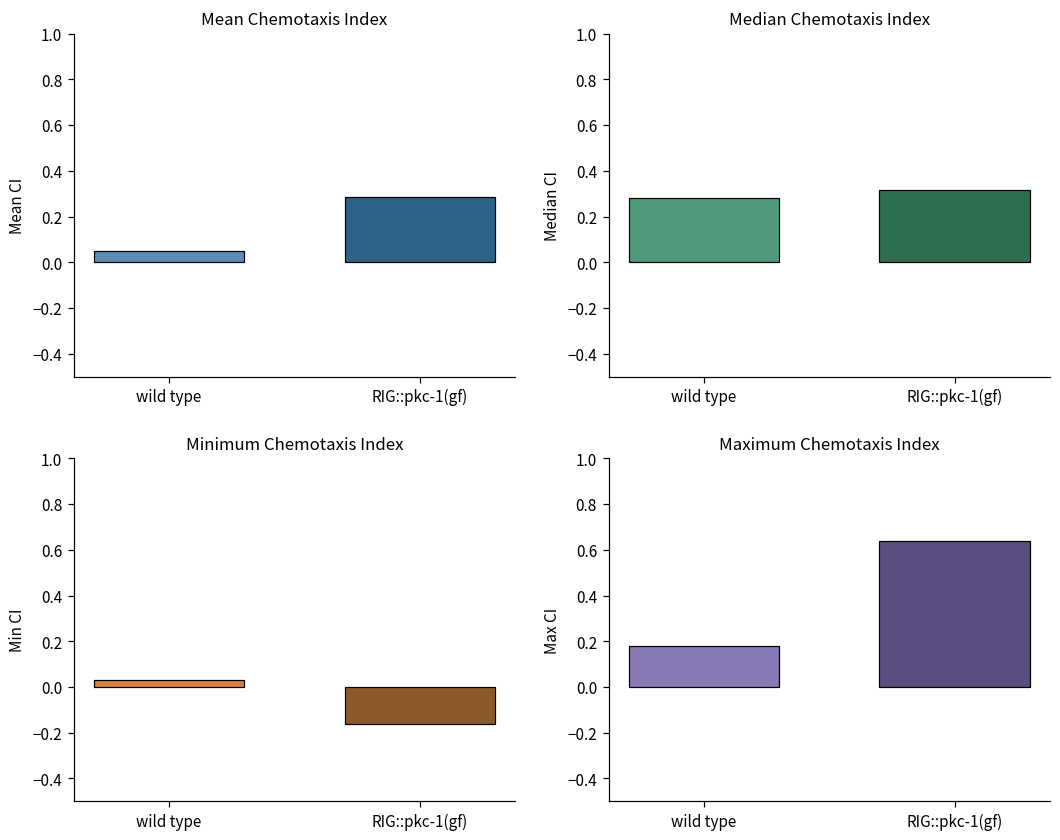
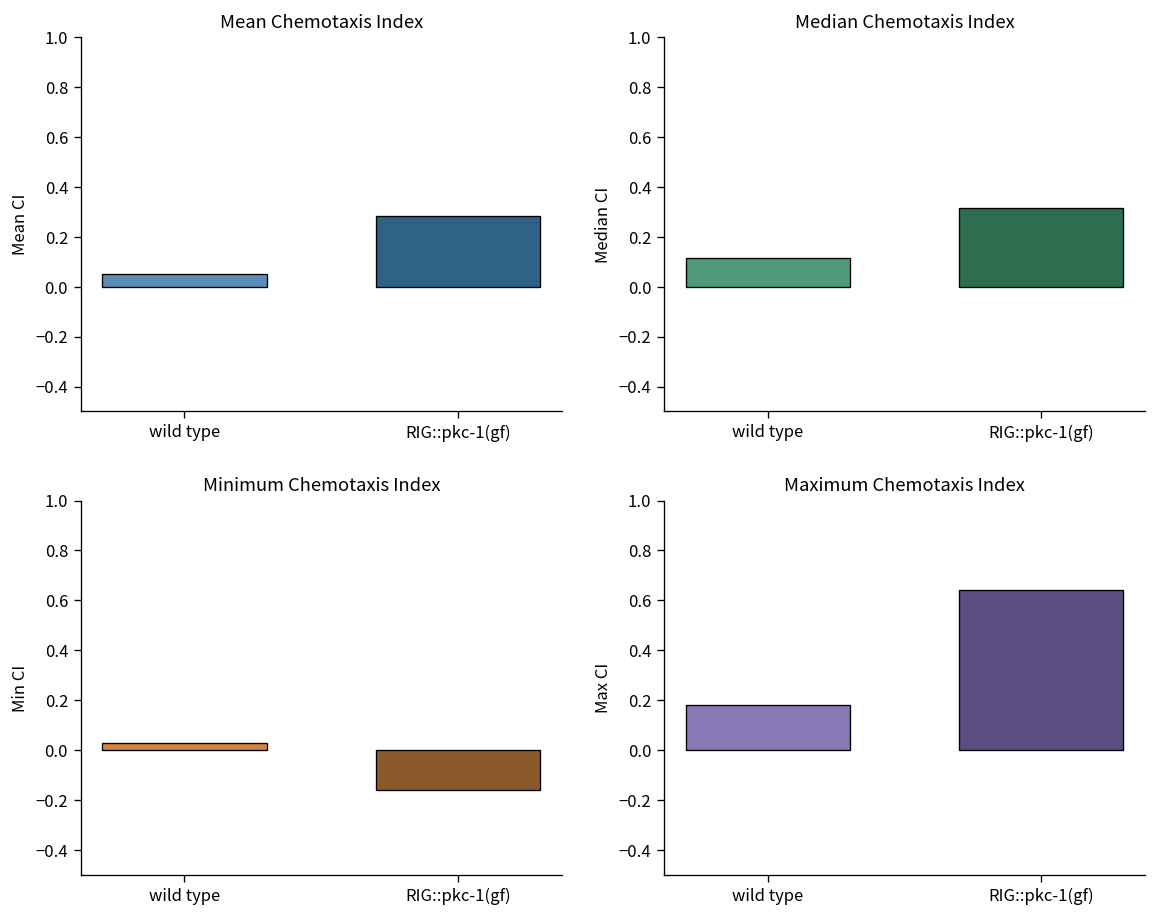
Median Chemotaxis Index, wild type: 0.28 -> 0.12
